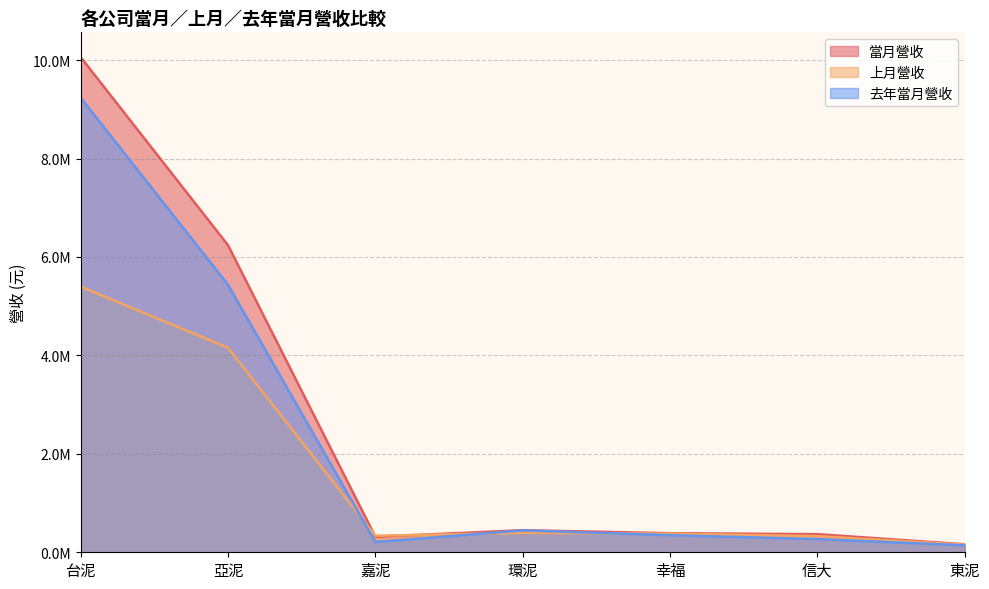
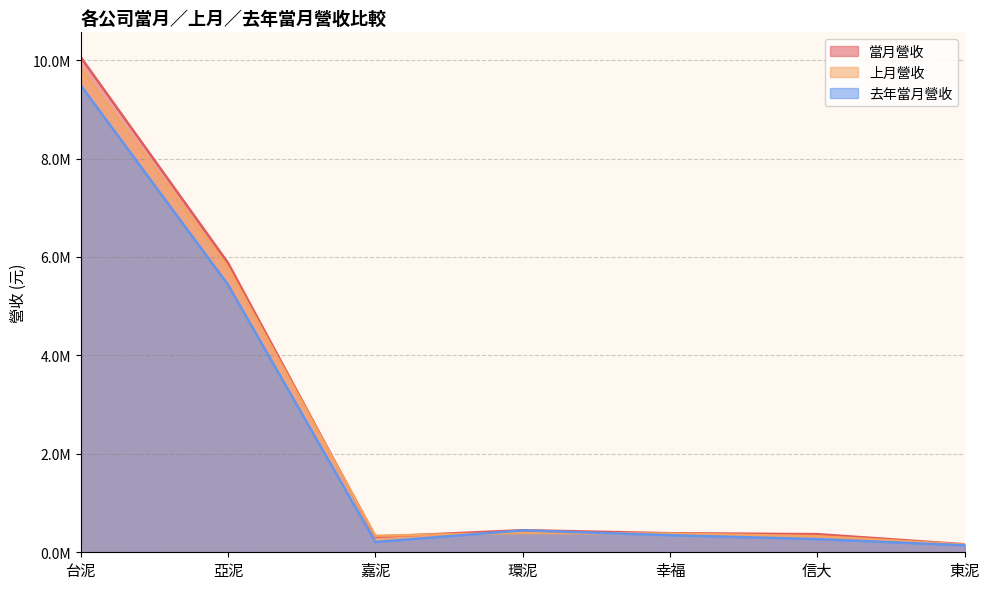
上月營收, 台泥: 5400000 -> 9800000
去年當月營收, 台泥: 9200000 -> 9500000
當月營收, 亞泥: 6200000 -> 5900000
上月營收, 亞泥: 4200000 -> 5800000
